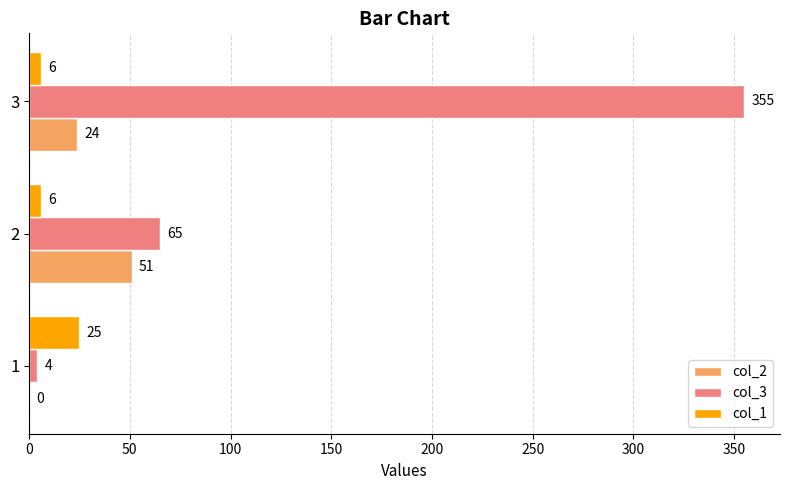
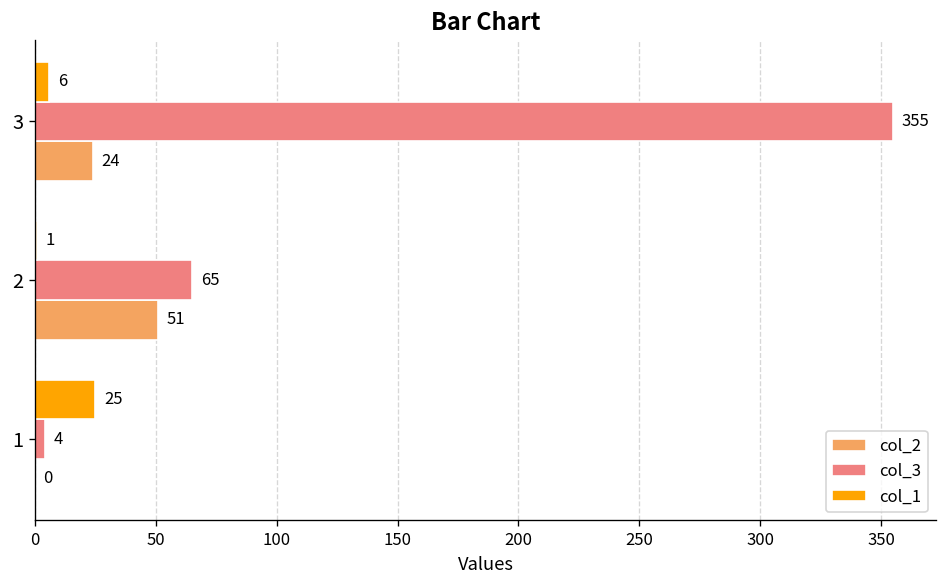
col_1, 2: 6 -> 1
